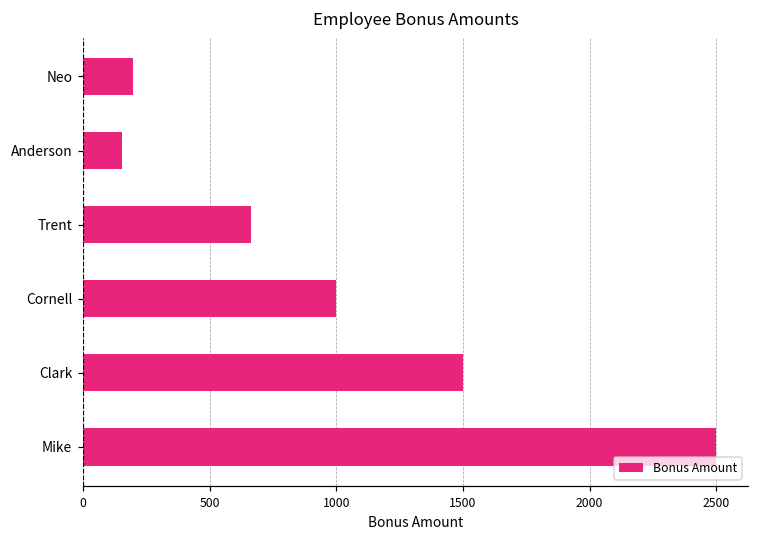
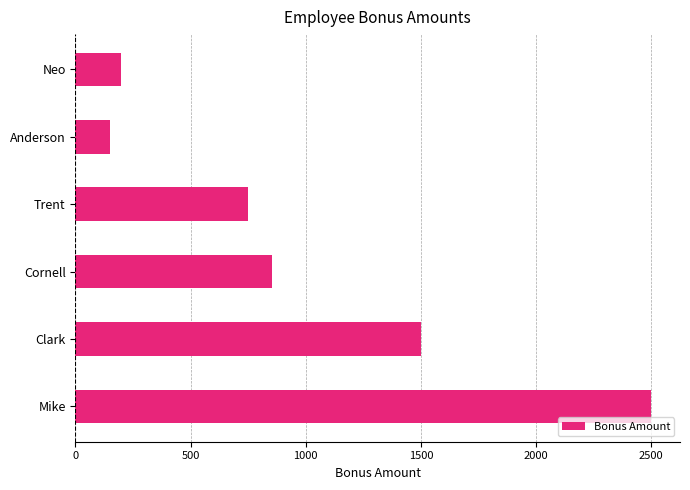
Trent: 670 -> 750
Cornell: 1000 -> 850
